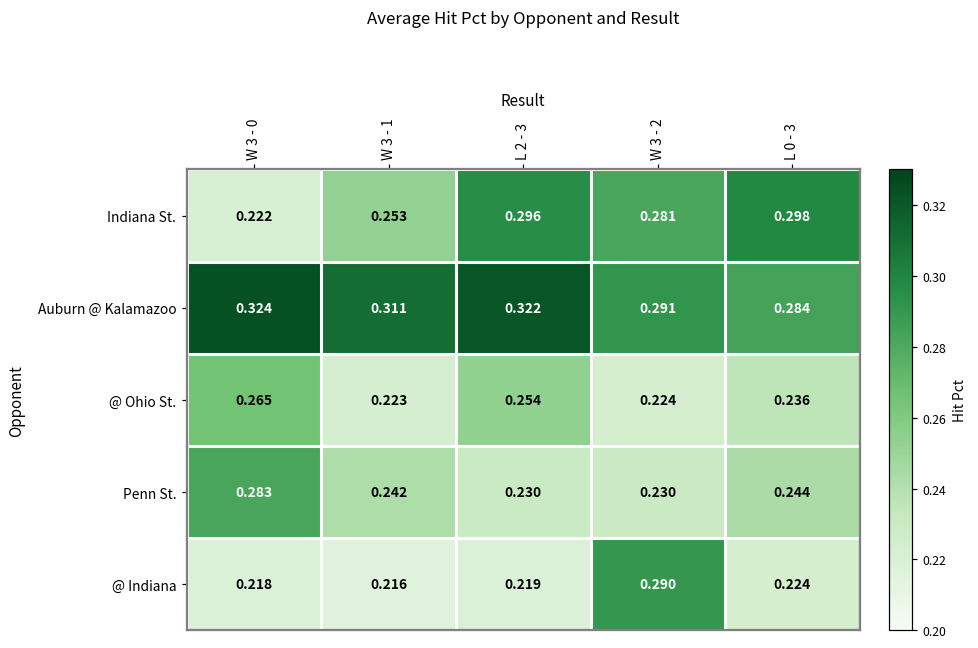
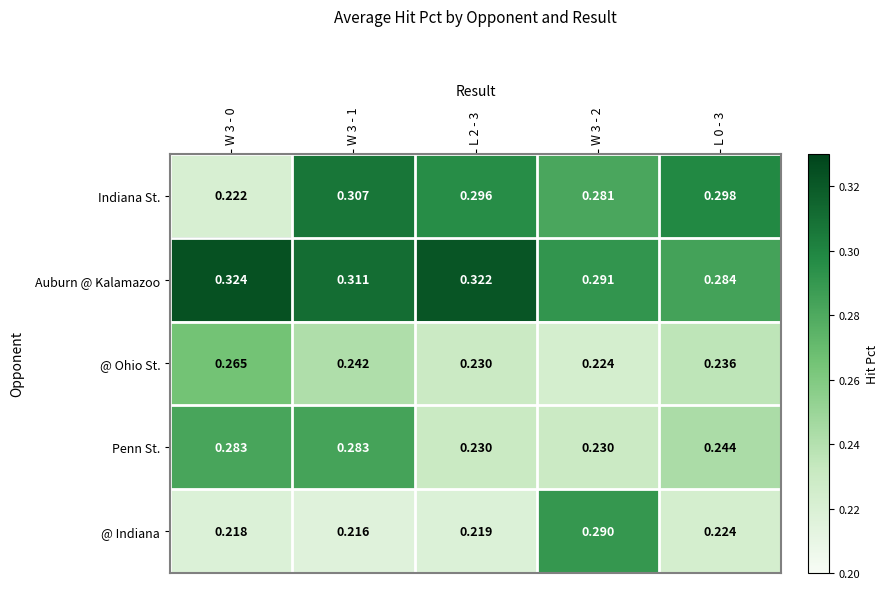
Indiana St., W 3 - 1: 0.253 -> 0.307
@ Ohio St., W 3 - 1: 0.223 -> 0.242
@ Ohio St., L 2 - 3: 0.254 -> 0.230
Penn St., W 3 - 1: 0.242 -> 0.283
